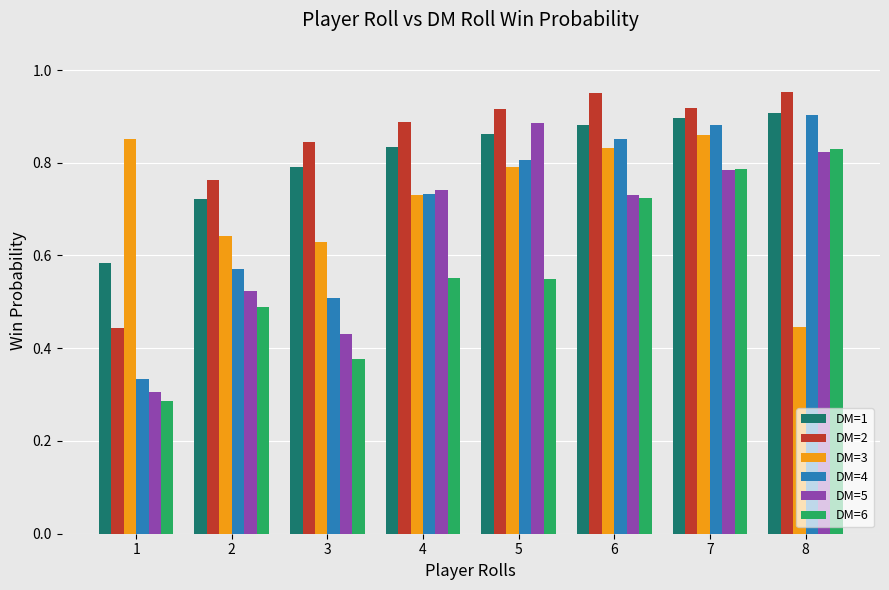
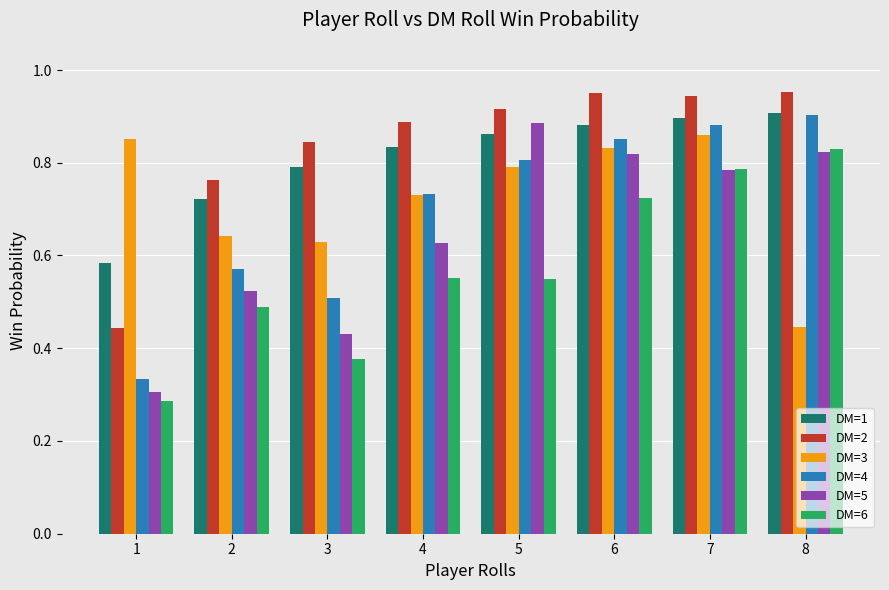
DM=5, 4: 0.74 -> 0.63
DM=5, 6: 0.73 -> 0.82
DM=2, 7: 0.92 -> 0.94
